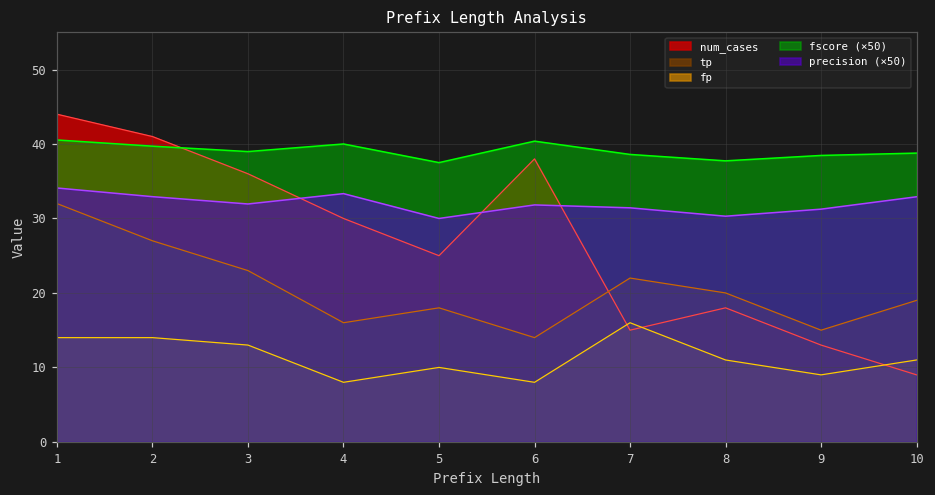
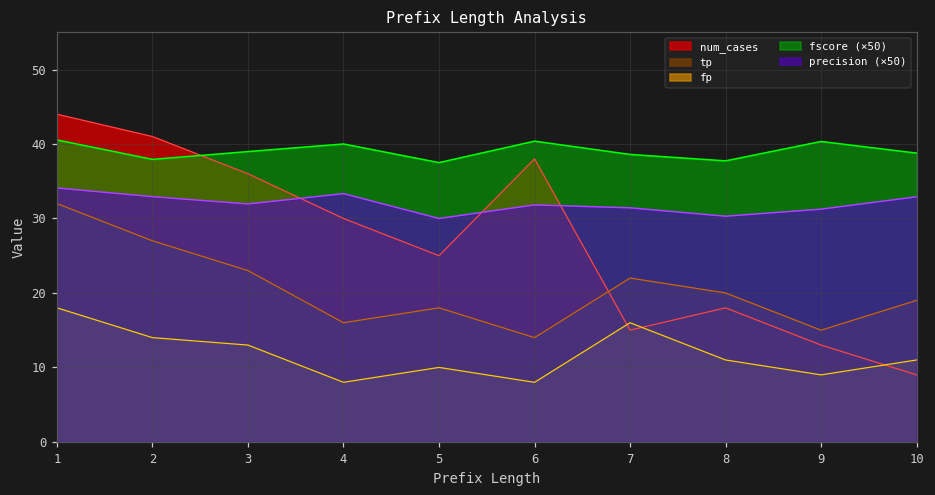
fp, 1: 14 -> 18
fscore (×50), 2: 40 -> 38
fscore (×50), 9: 38 -> 40
